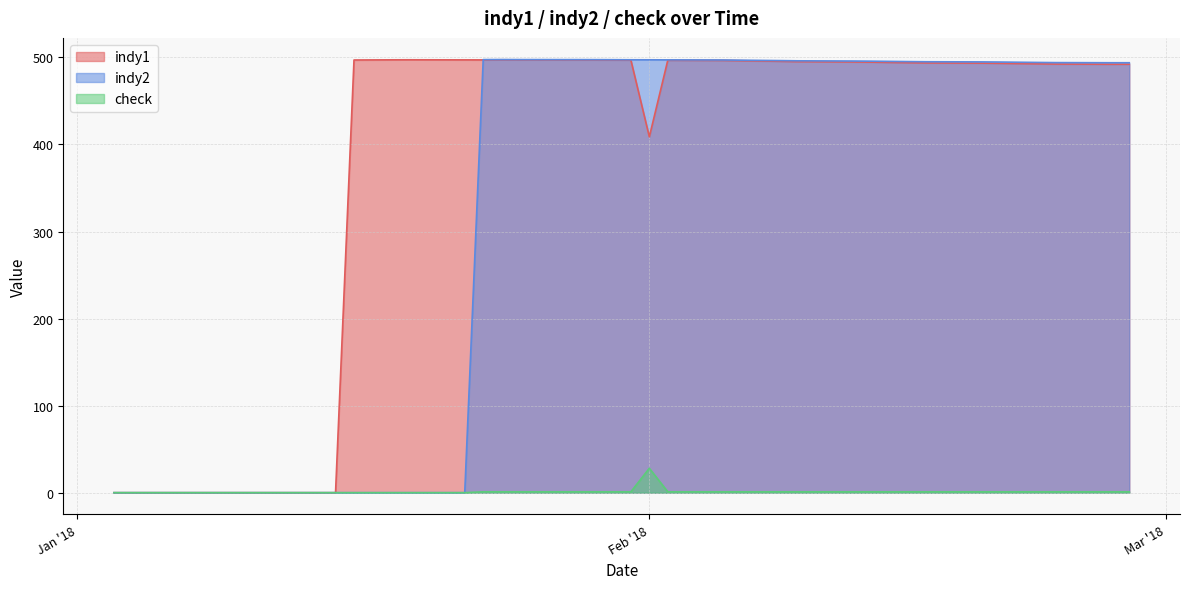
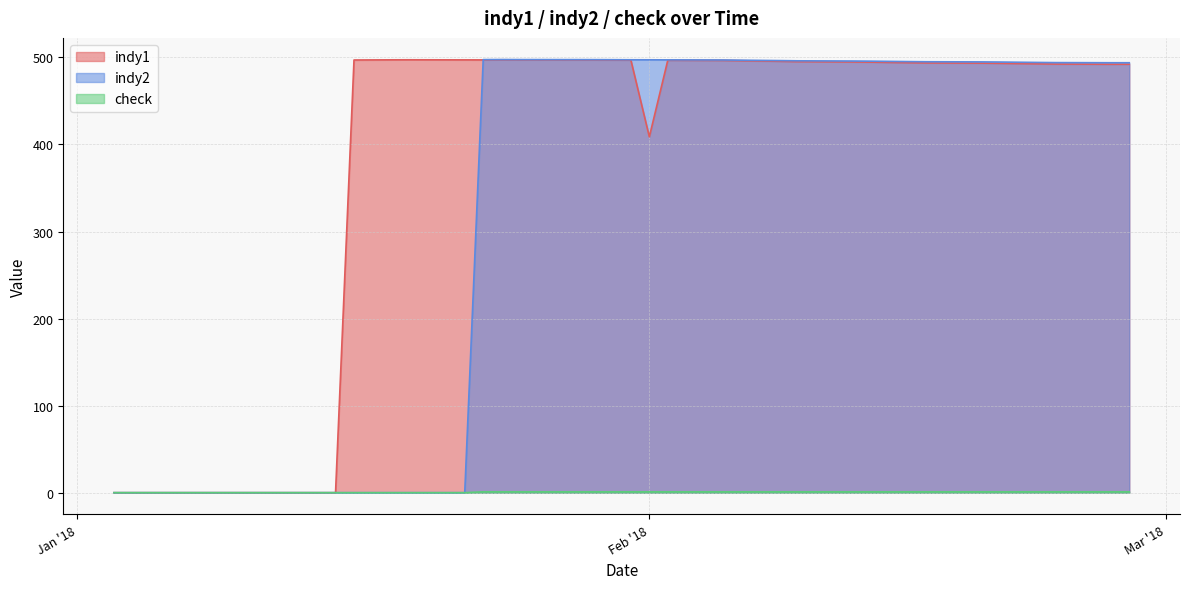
check, Feb '18: 30 -> 0
